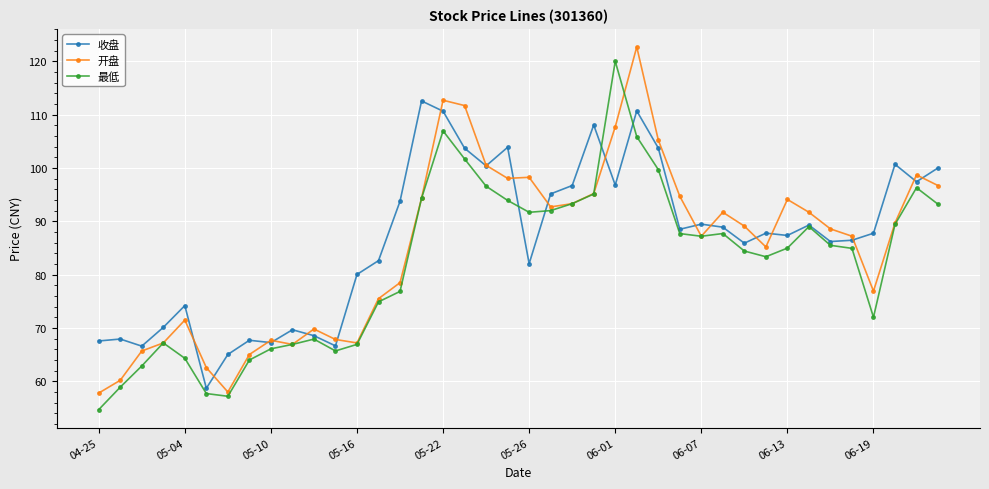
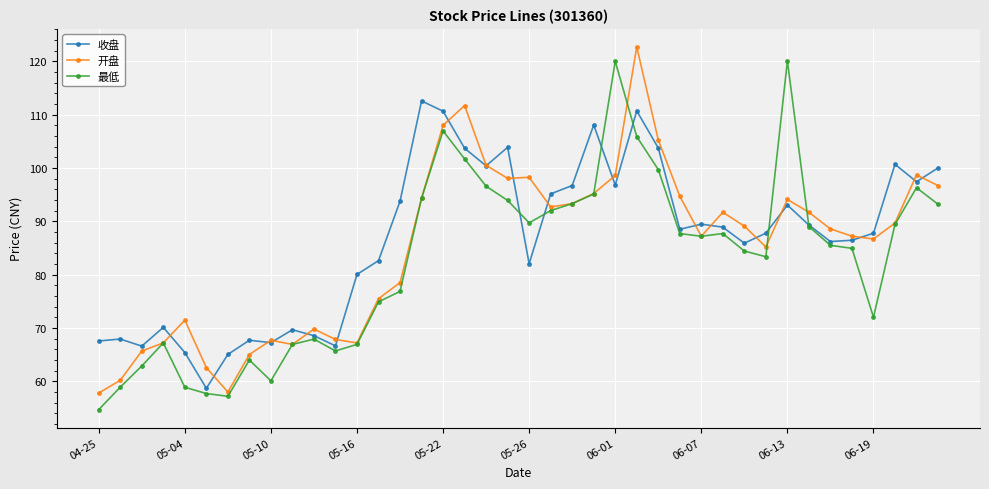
收盘, 05-04: 74 -> 65
最低, 05-04: 64 -> 59
最低, 05-10: 66 -> 60
开盘, 05-22: 113 -> 108
最低, 05-26: 92 -> 90
开盘, 06-01: 108 -> 99
收盘, 06-13: 87 -> 93
最低, 06-13: 85 -> 120
开盘, 06-19: 77 -> 87
